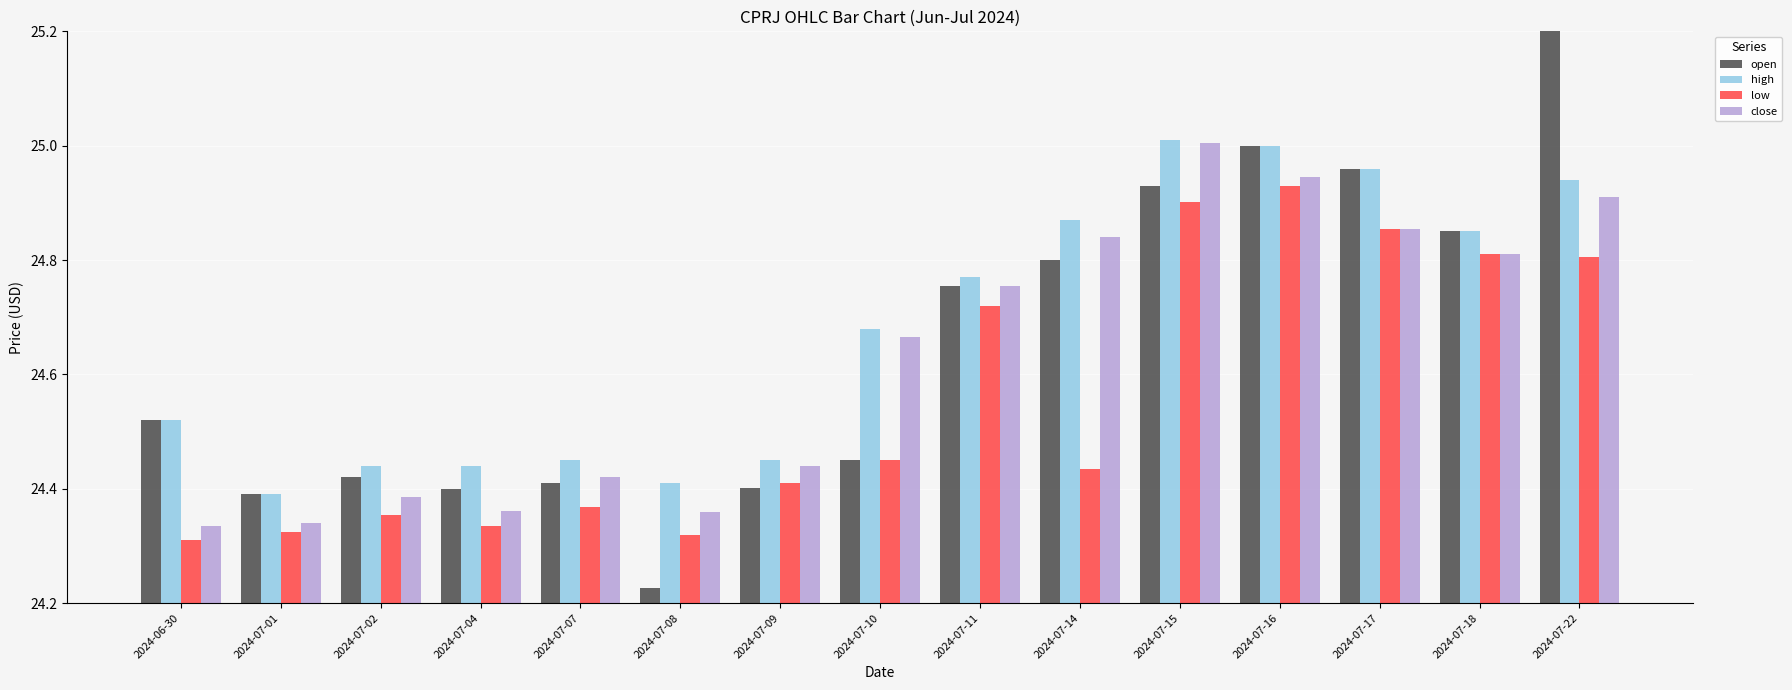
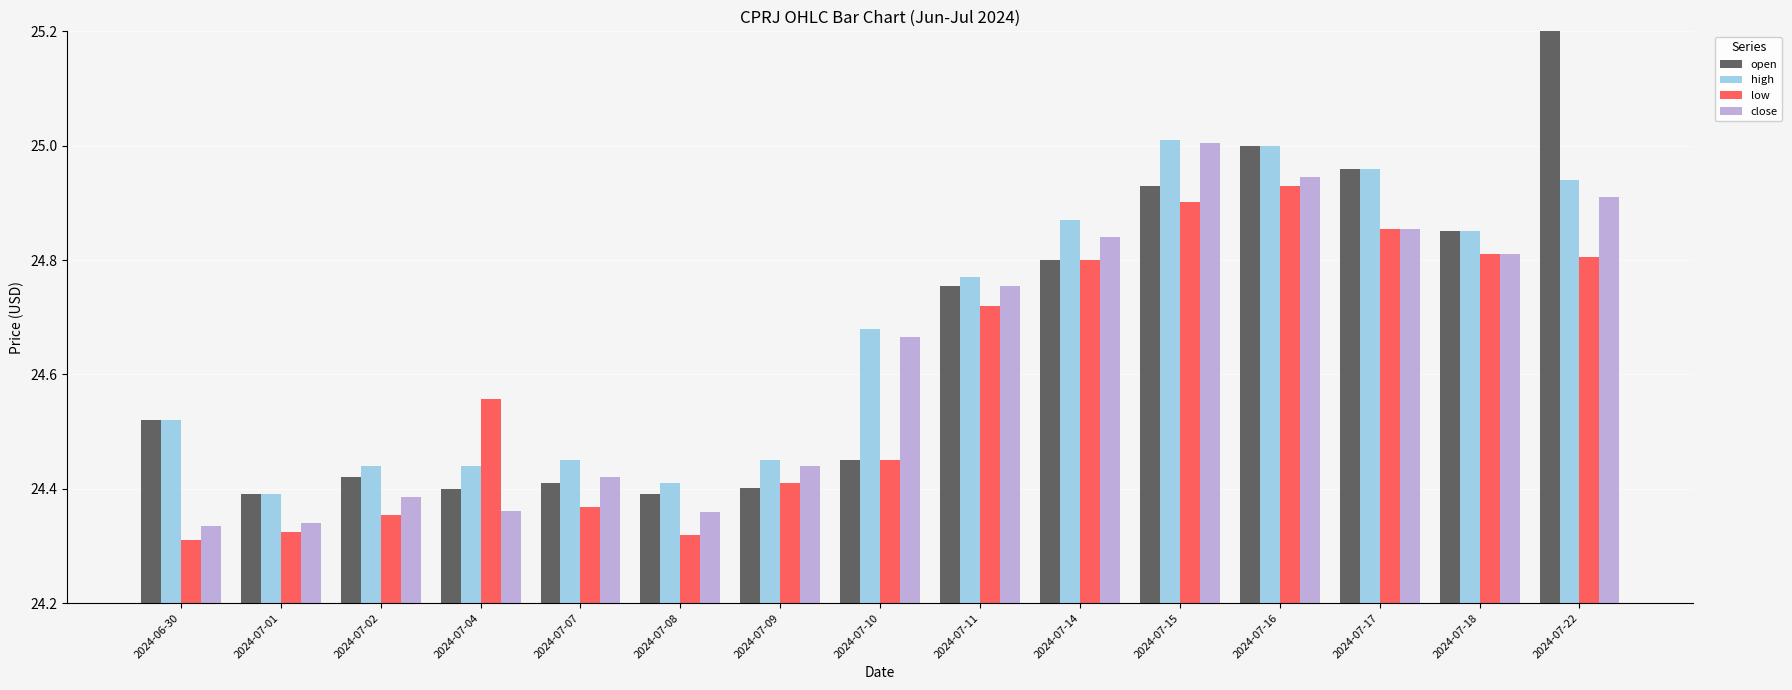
low, 2024-07-04: 24.33 -> 24.56
open, 2024-07-08: 24.23 -> 24.39
low, 2024-07-14: 24.44 -> 24.80
